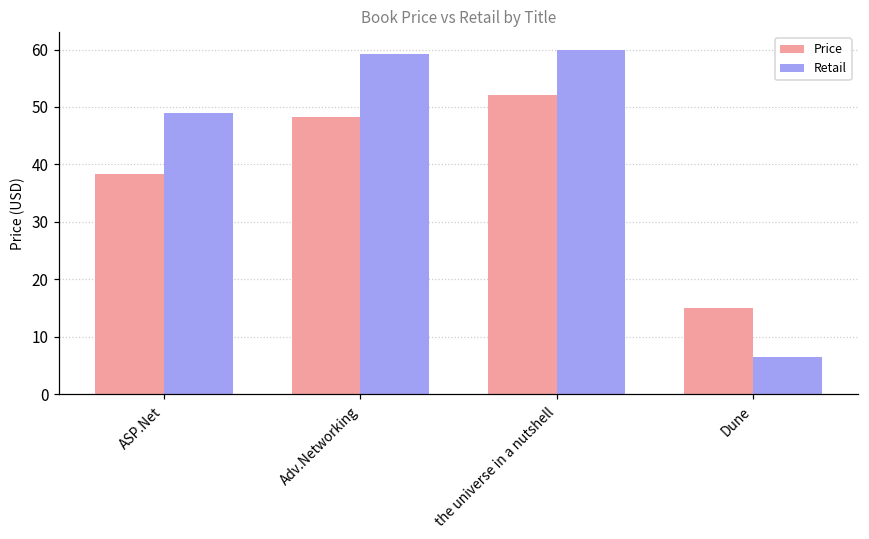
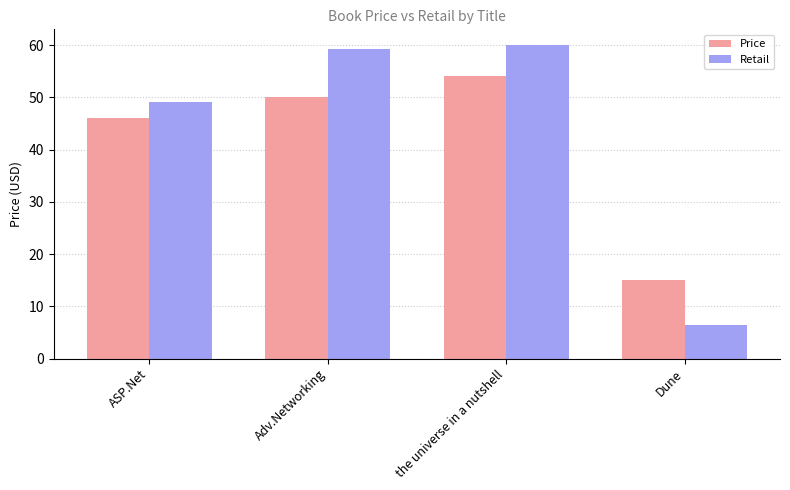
Price, ASP.Net: 38 -> 46
Price, Adv.Networking: 48 -> 50
Price, the universe in a nutshell: 52 -> 54
